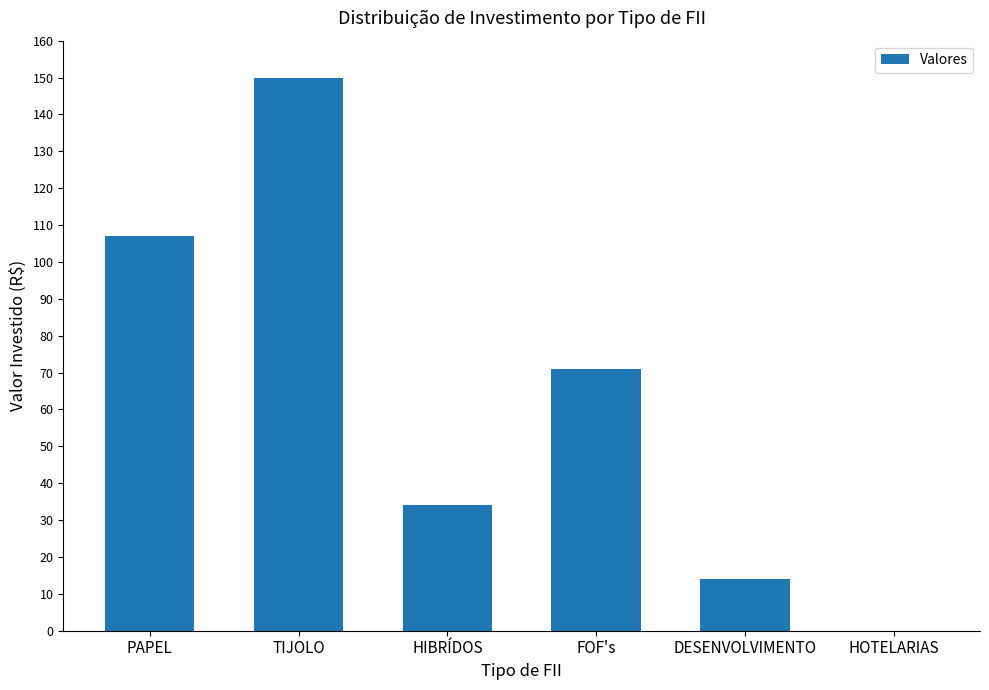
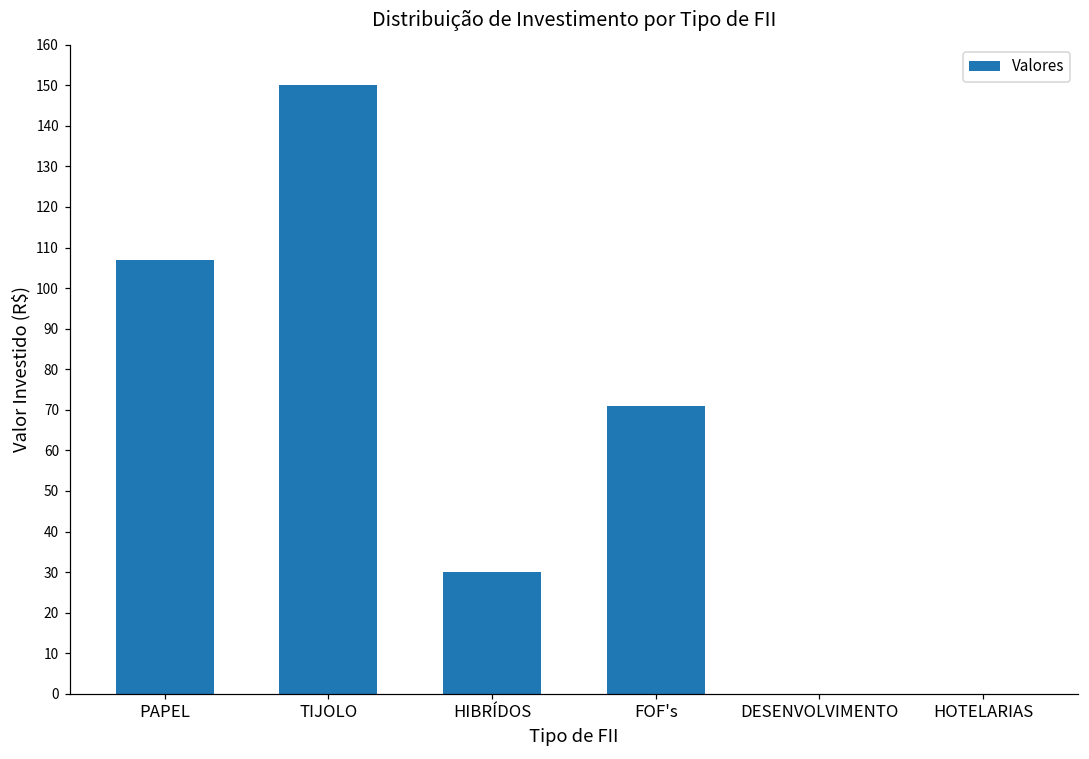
HIBRÍDOS: 34 -> 30
DESENVOLVIMENTO: 14 -> 0
